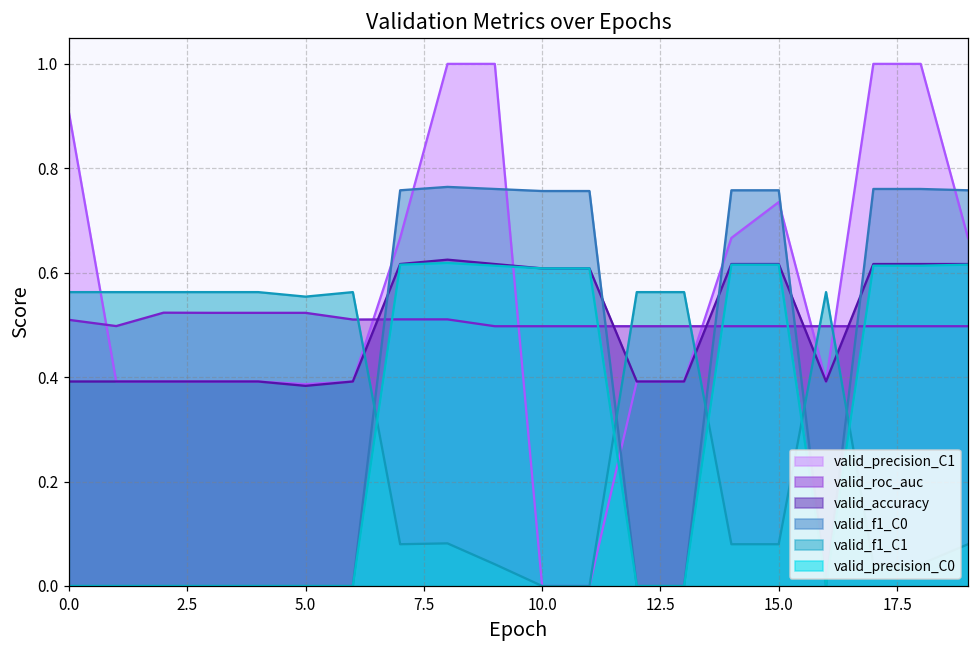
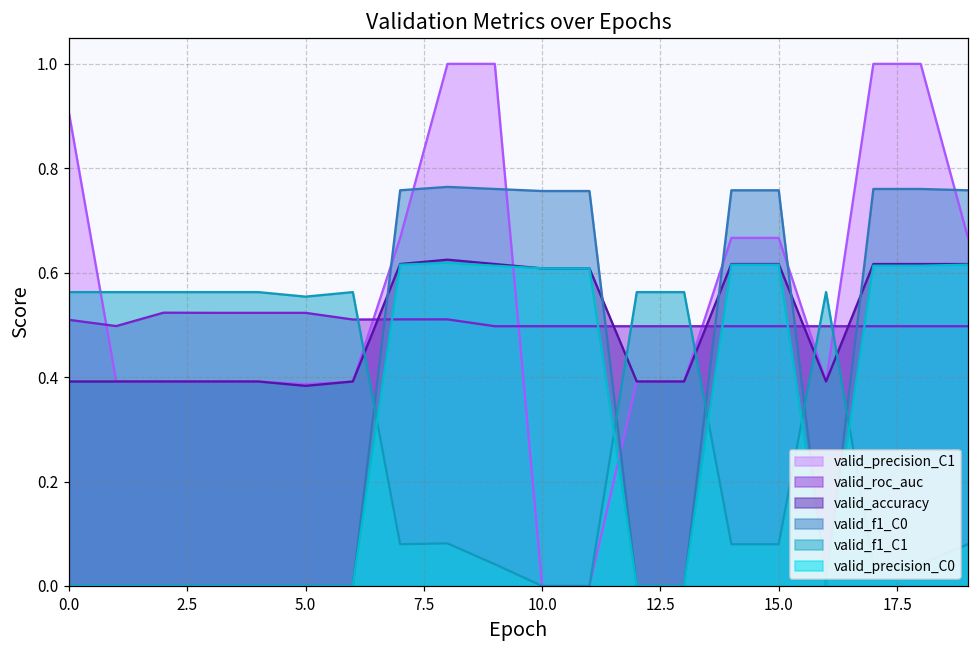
valid_precision_C1, 15.0: 0.74 -> 0.67
